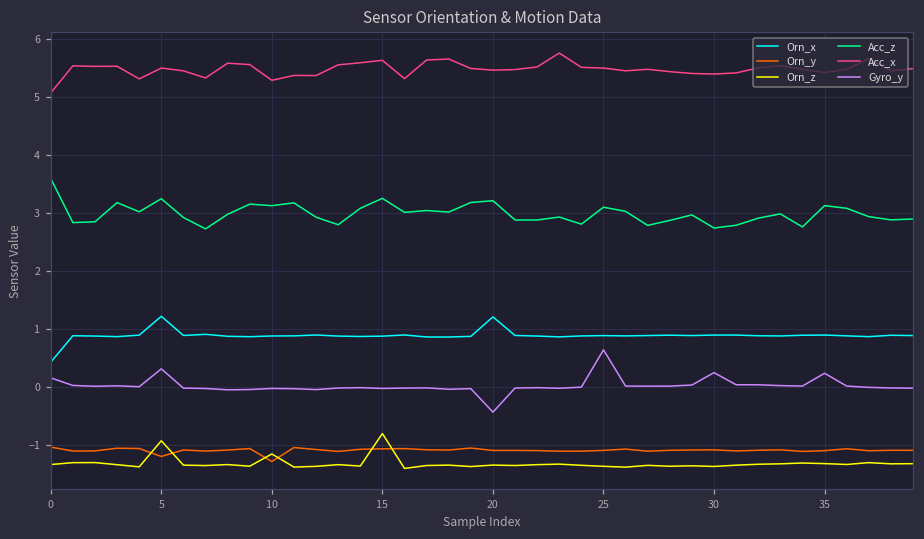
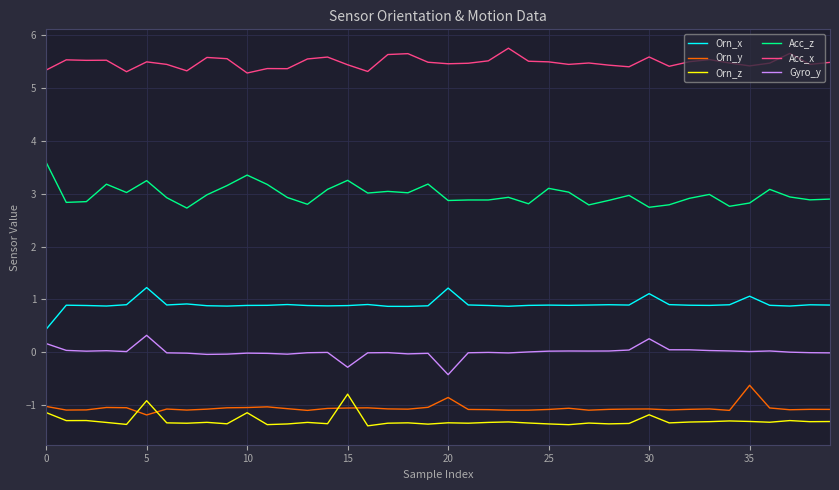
Orn_z, 0: -1.3 -> -1.1
Acc_x, 0: 5.1 -> 5.3
Orn_y, 10: -1.3 -> -1.0
Acc_z, 10: 3.1 -> 3.4
Acc_x, 15: 5.6 -> 5.4
Gyro_y, 15: 0.0 -> -0.3
Orn_y, 20: -1.1 -> -0.9
Acc_z, 20: 3.2 -> 2.9
Gyro_y, 25: 0.6 -> 0.0
Orn_x, 30: 0.9 -> 1.1
Orn_z, 30: -1.4 -> -1.2
Acc_x, 30: 5.4 -> 5.6
Orn_x, 35: 0.9 -> 1.1
Orn_y, 35: -1.1 -> -0.6
Acc_z, 35: 3.1 -> 2.8
Gyro_y, 35: 0.2 -> 0.0
